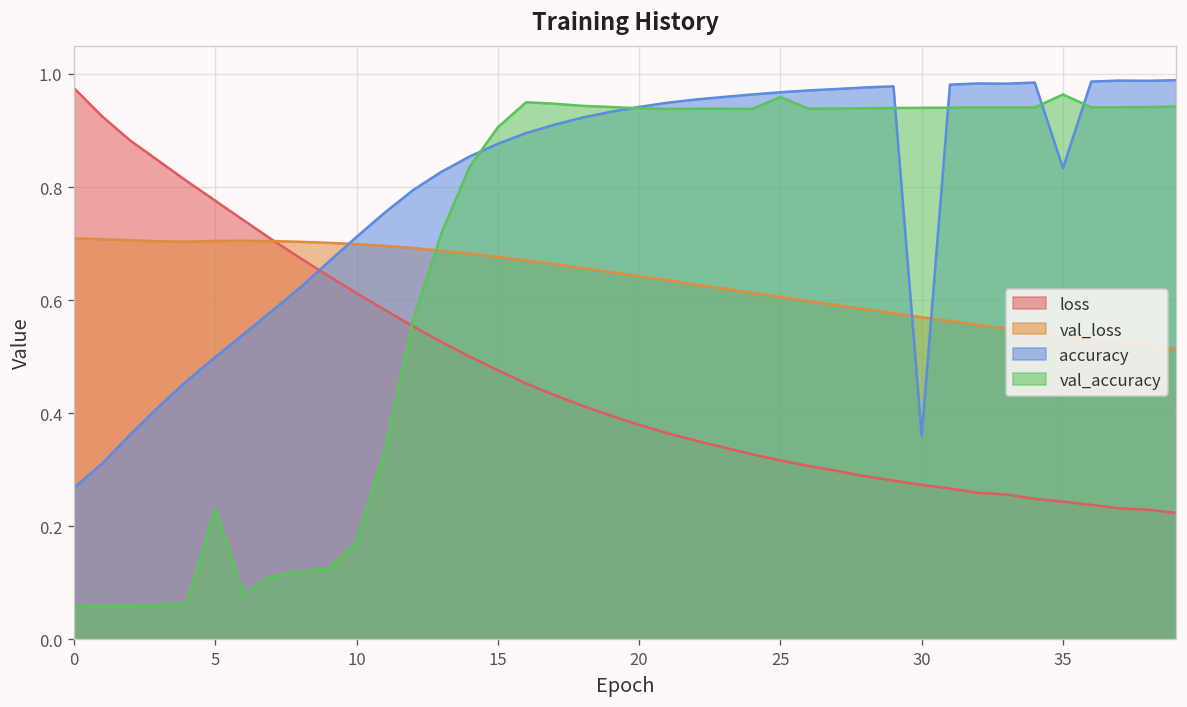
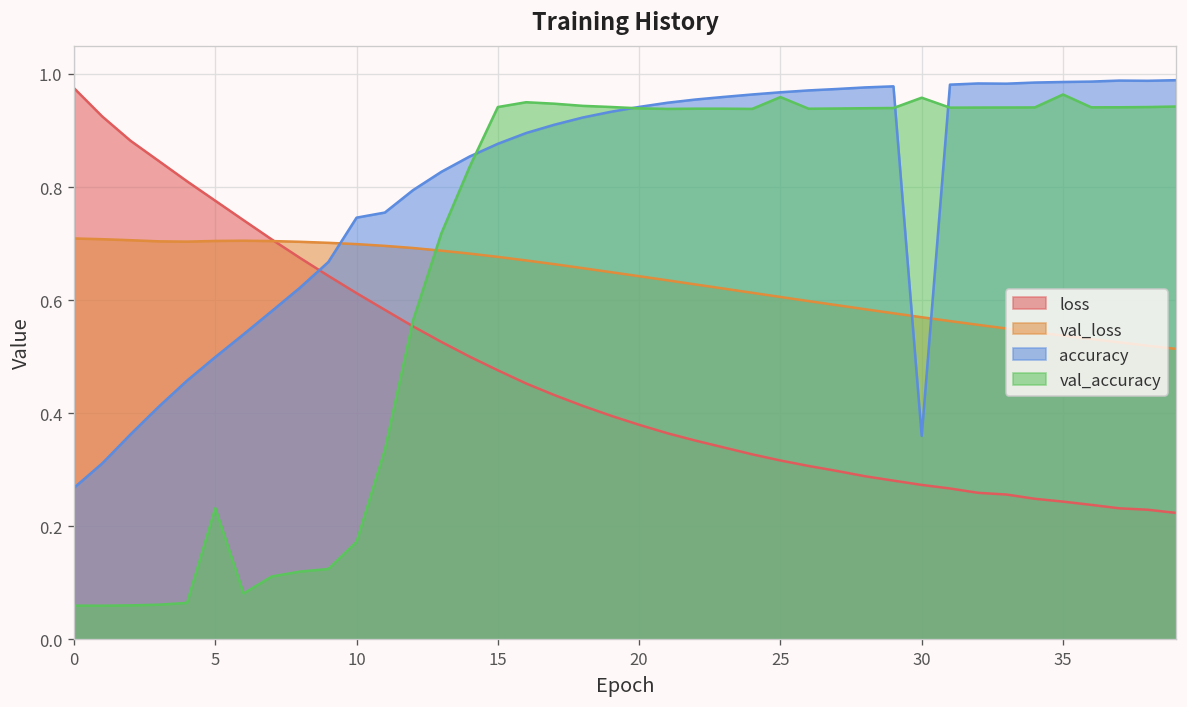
accuracy, 10: 0.71 -> 0.75
val_accuracy, 15: 0.91 -> 0.94
val_accuracy, 30: 0.94 -> 0.96
accuracy, 35: 0.83 -> 0.99
